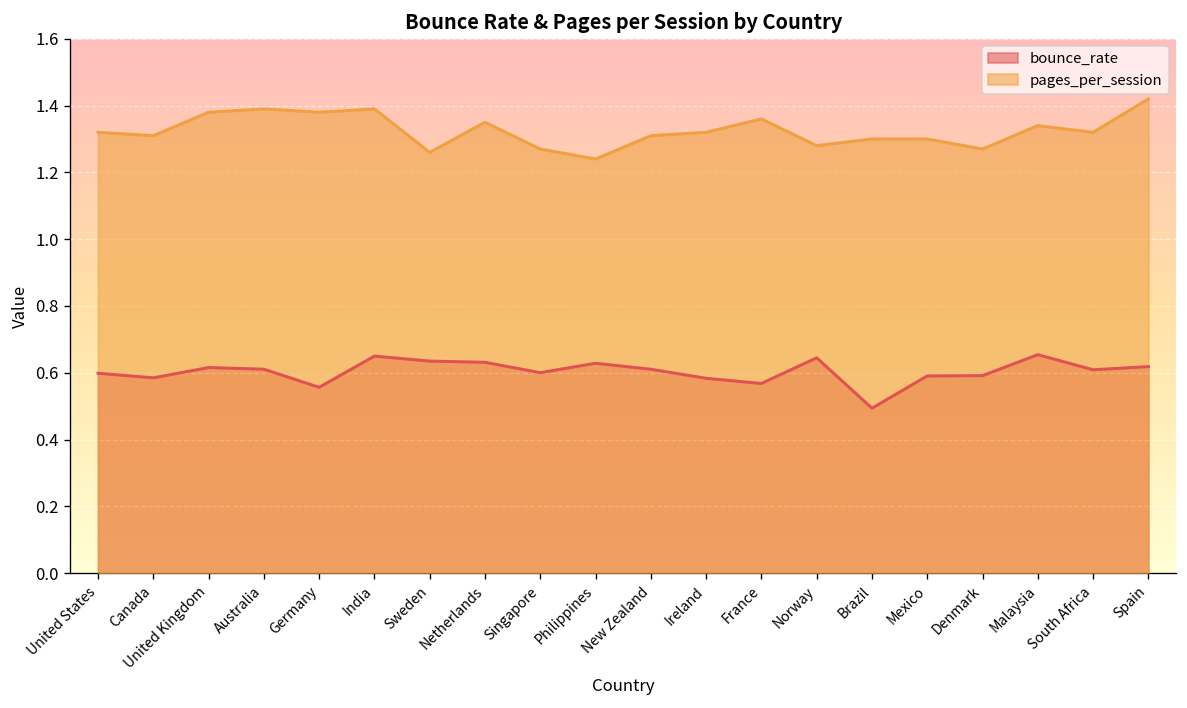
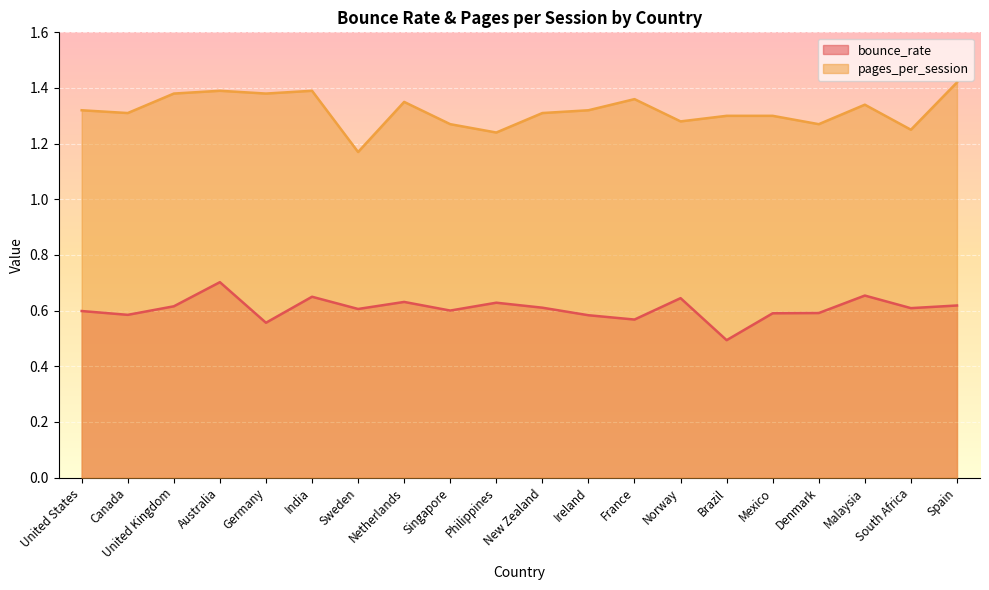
bounce_rate, Australia: 0.61 -> 0.70
bounce_rate, Sweden: 0.64 -> 0.61
pages_per_session, Sweden: 1.26 -> 1.17
pages_per_session, South Africa: 1.32 -> 1.25
